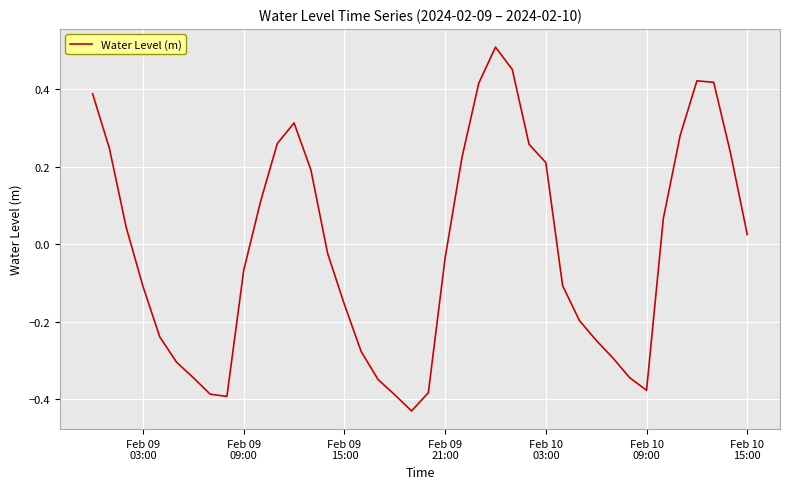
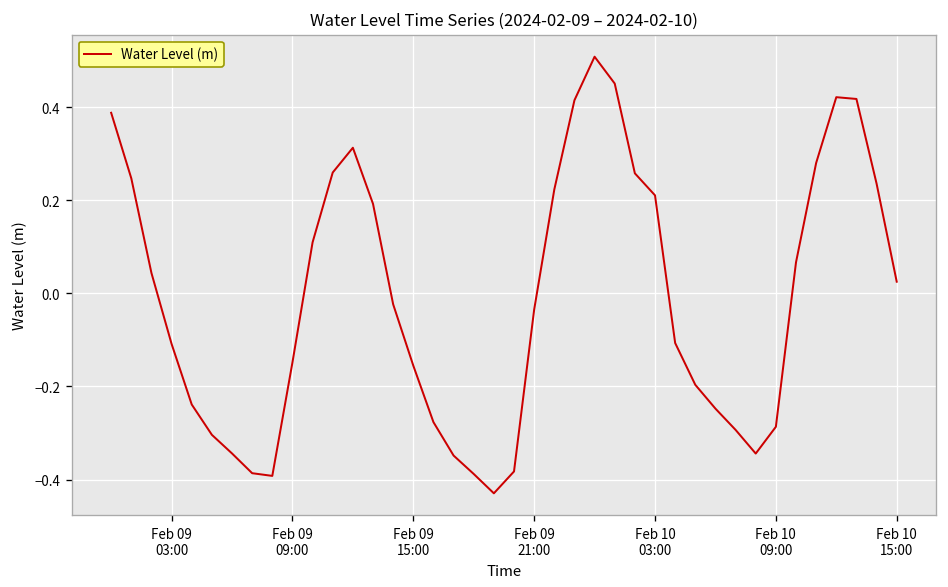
Feb 09 09:00: -0.07 -> -0.15
Feb 10 09:00: -0.38 -> -0.29
